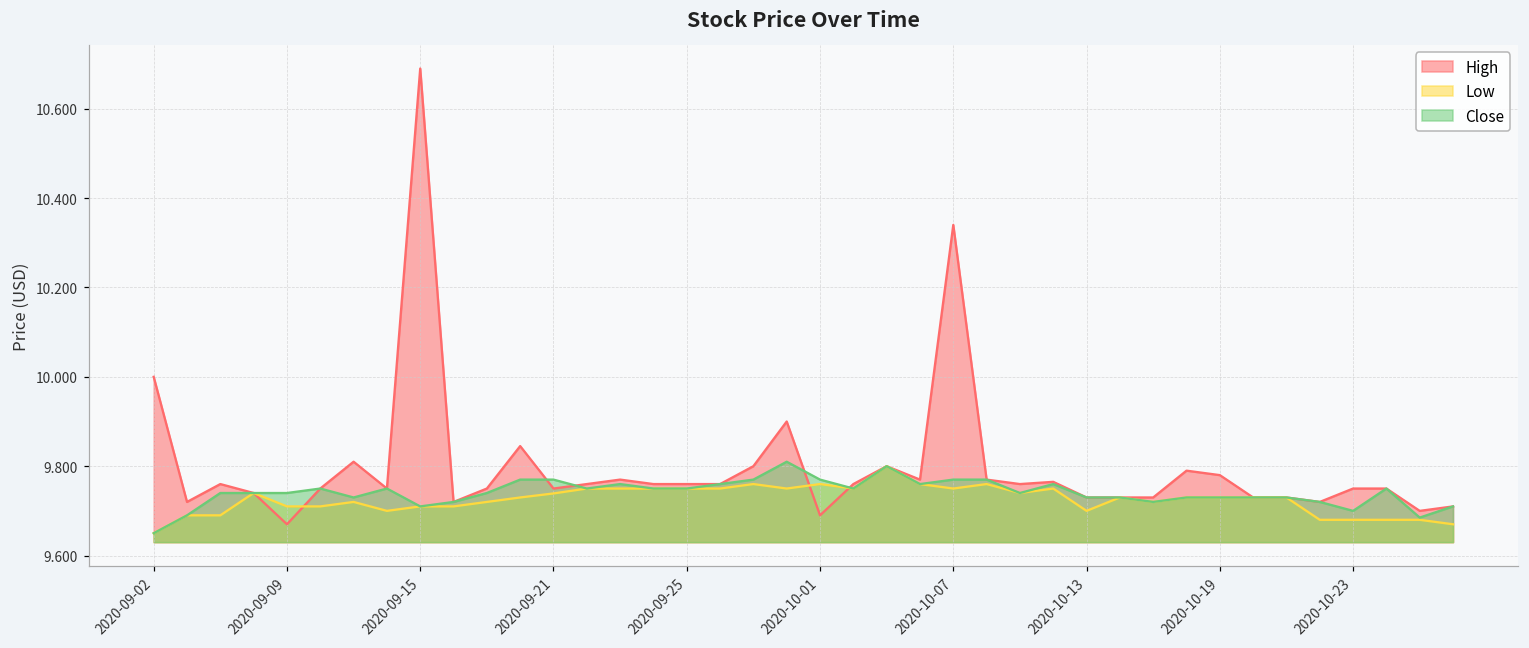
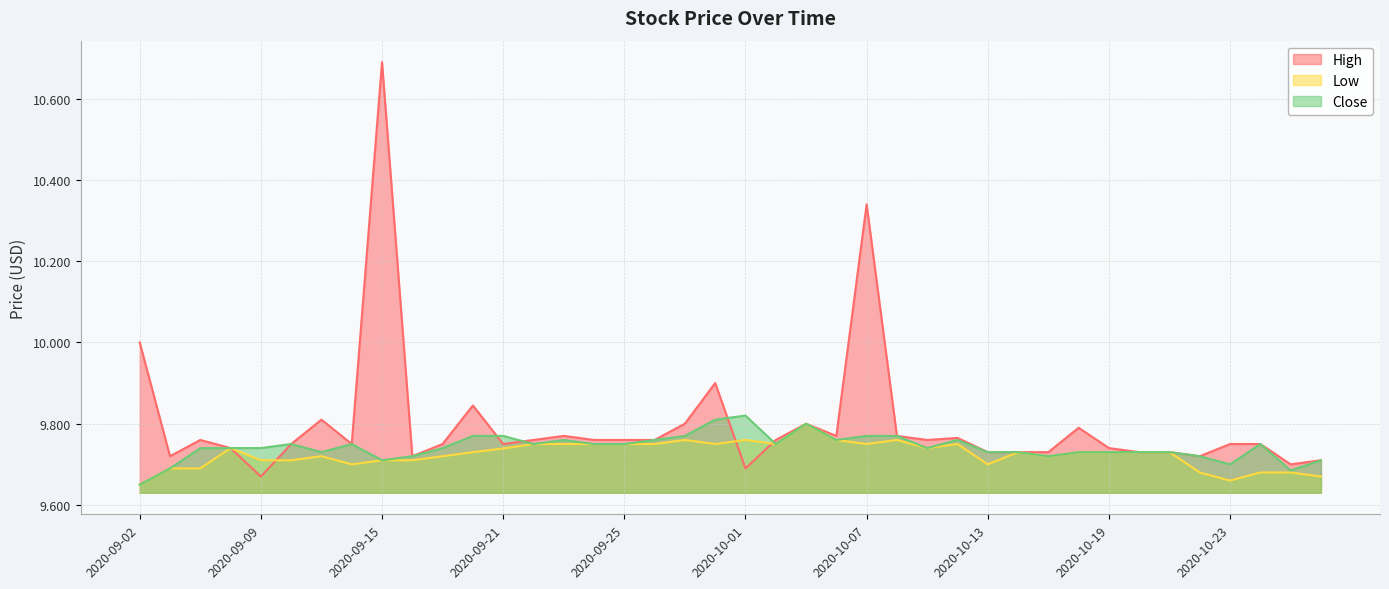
Close, 2020-10-01: 9.77 -> 9.82
High, 2020-10-19: 9.78 -> 9.74
Low, 2020-10-23: 9.68 -> 9.66
